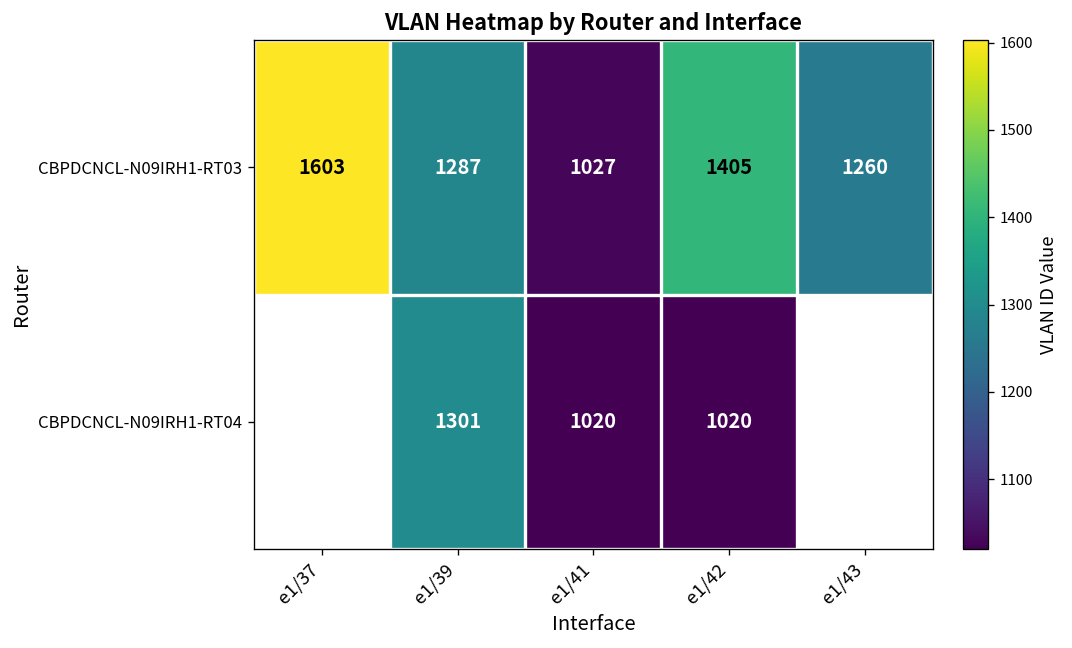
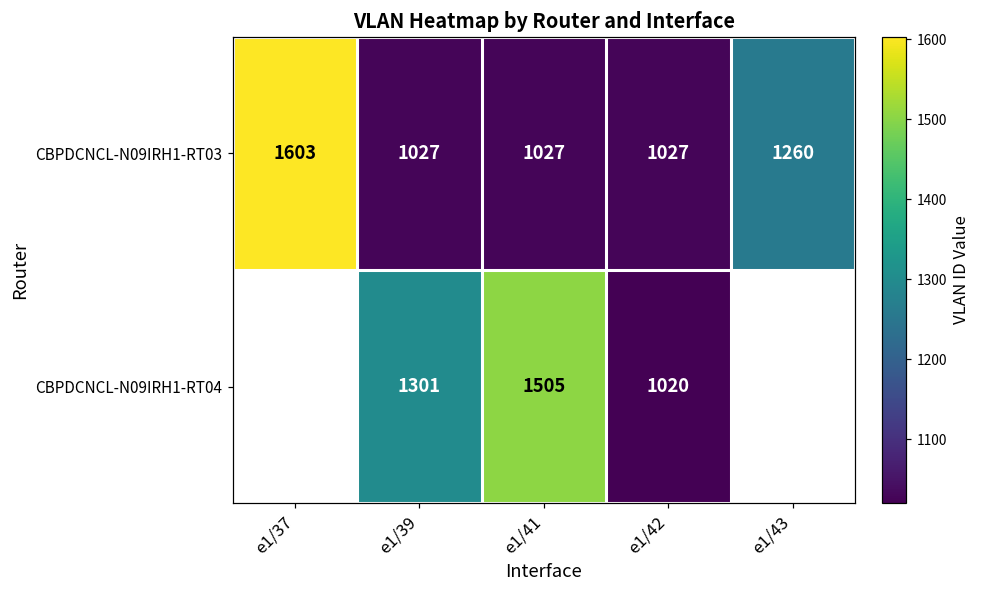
CBPDCNCL-N09IRH1-RT03, e1/39: 1287 -> 1027
CBPDCNCL-N09IRH1-RT03, e1/42: 1405 -> 1027
CBPDCNCL-N09IRH1-RT04, e1/41: 1020 -> 1505
